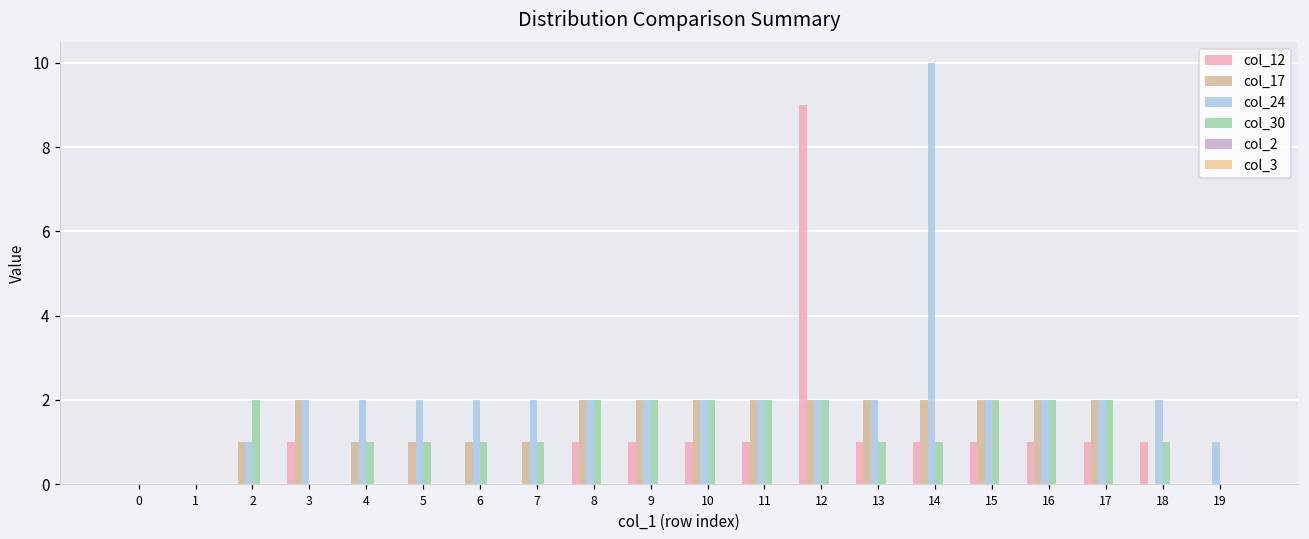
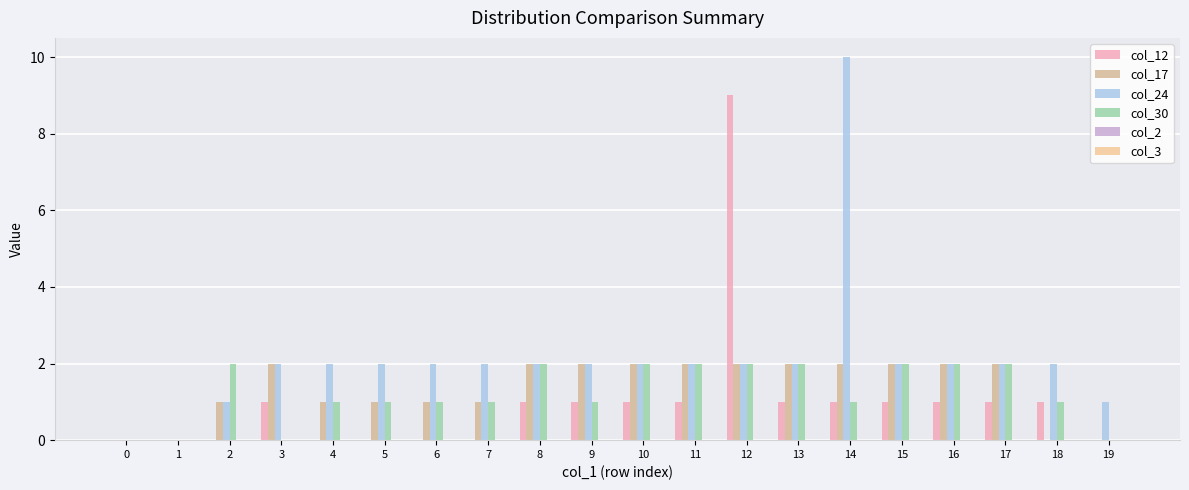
col_30, 9: 2 -> 1
col_30, 13: 1 -> 2
